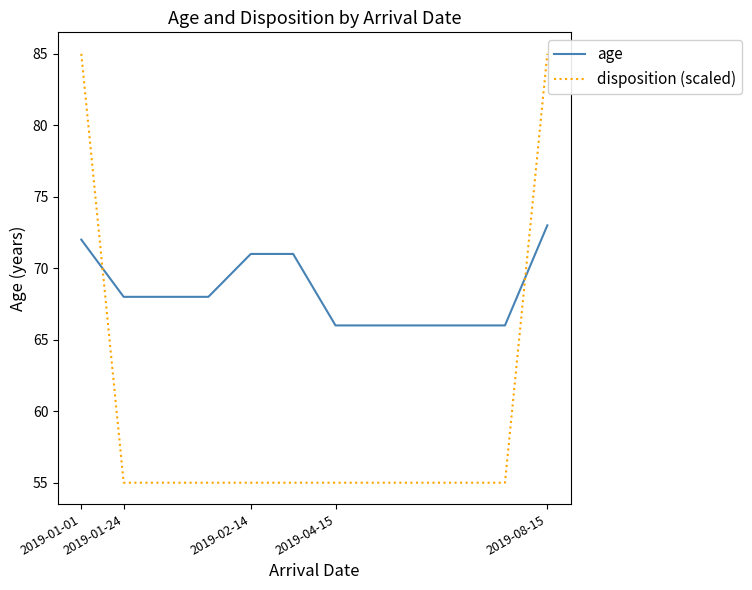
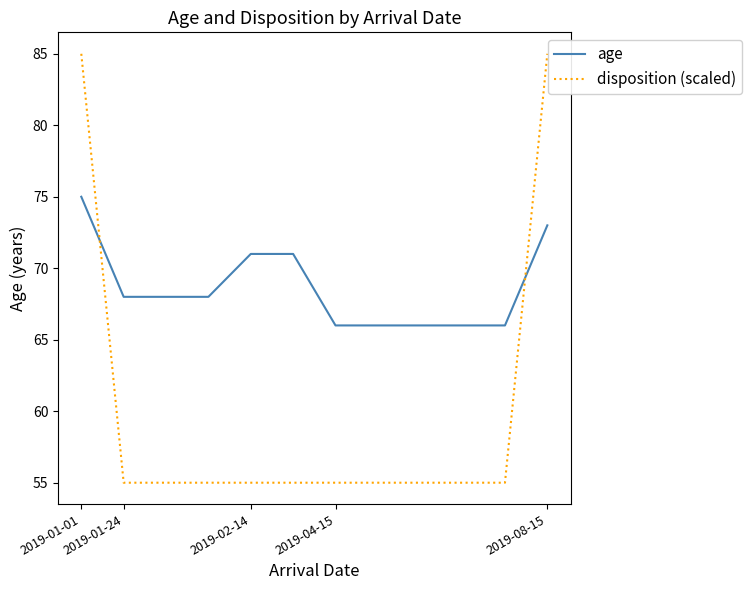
age, 2019-01-01: 72 -> 75
